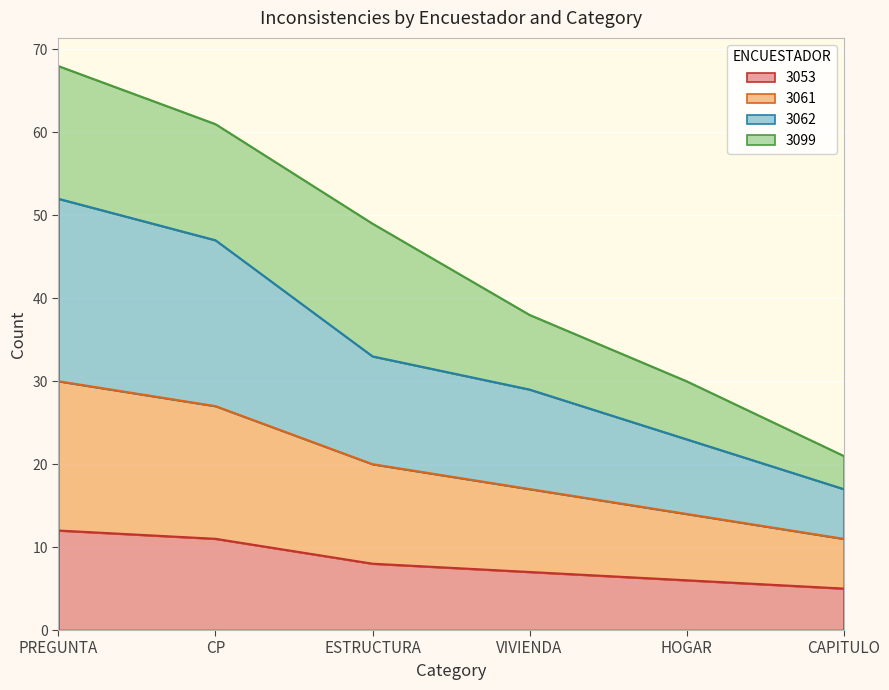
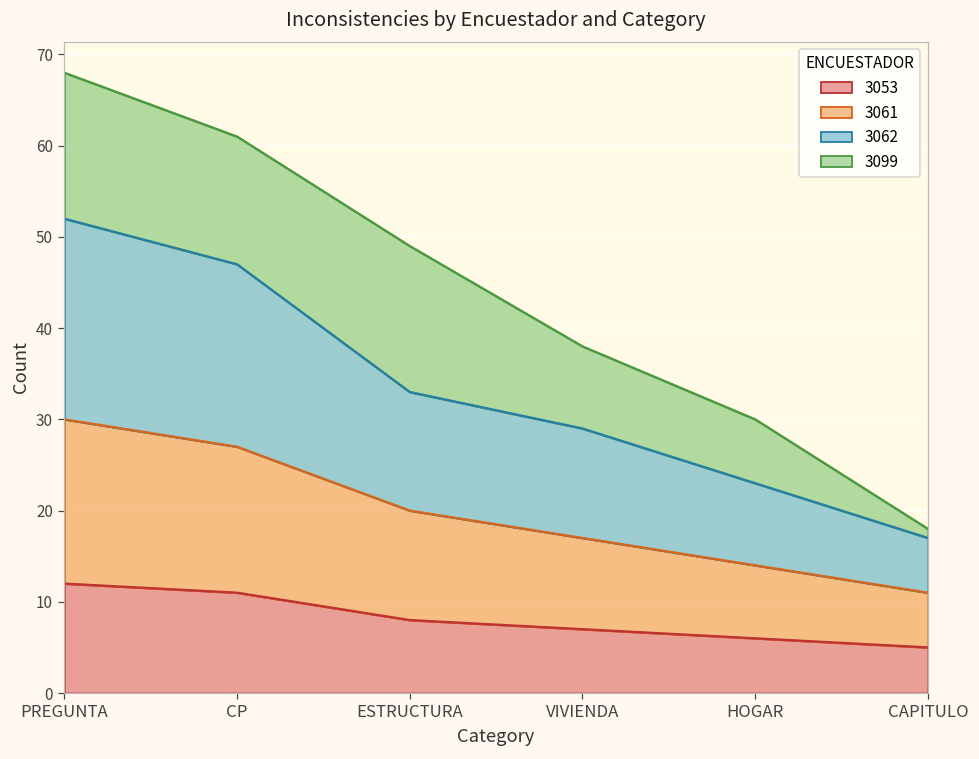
3099, CAPITULO: 4 -> 1
